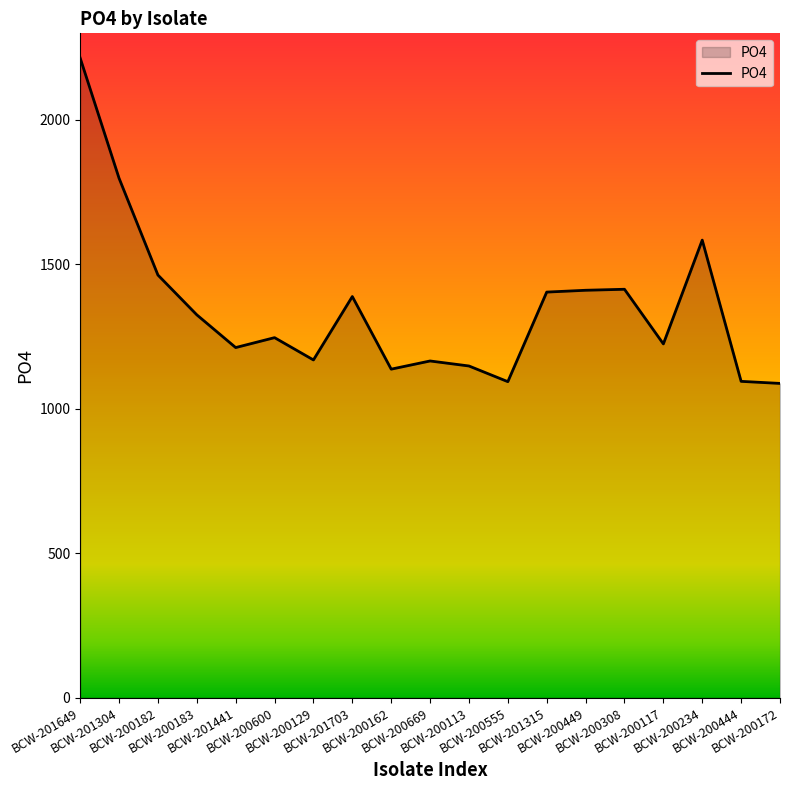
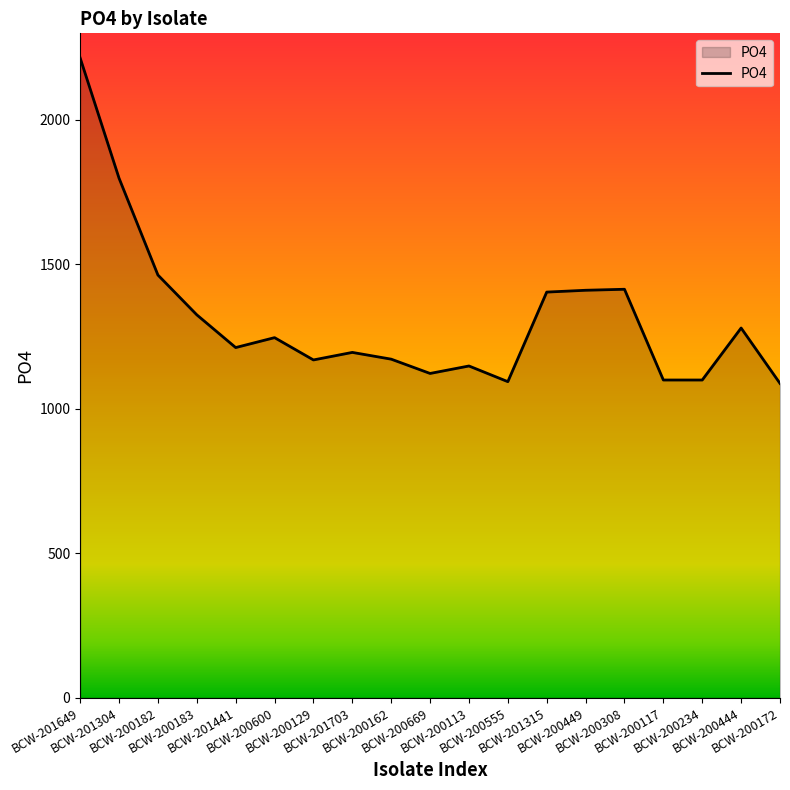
BCW-201703: 1390 -> 1200
BCW-200162: 1140 -> 1170
BCW-200669: 1170 -> 1120
BCW-200117: 1220 -> 1100
BCW-200234: 1580 -> 1100
BCW-200444: 1100 -> 1280
